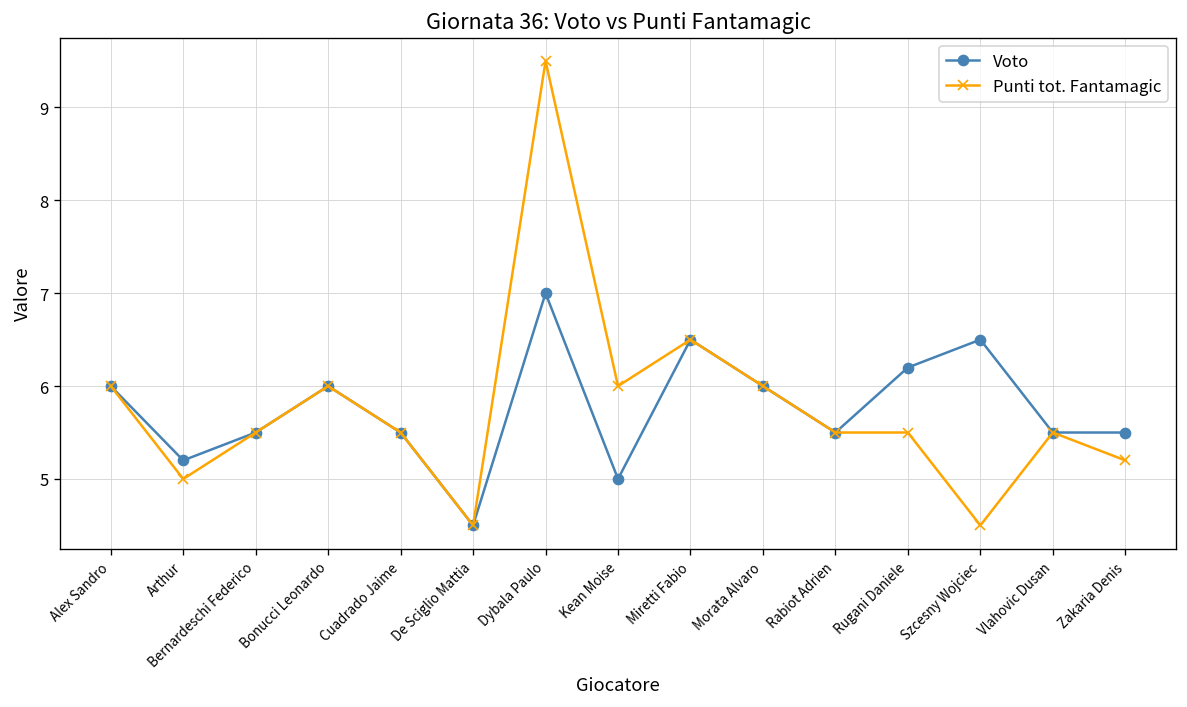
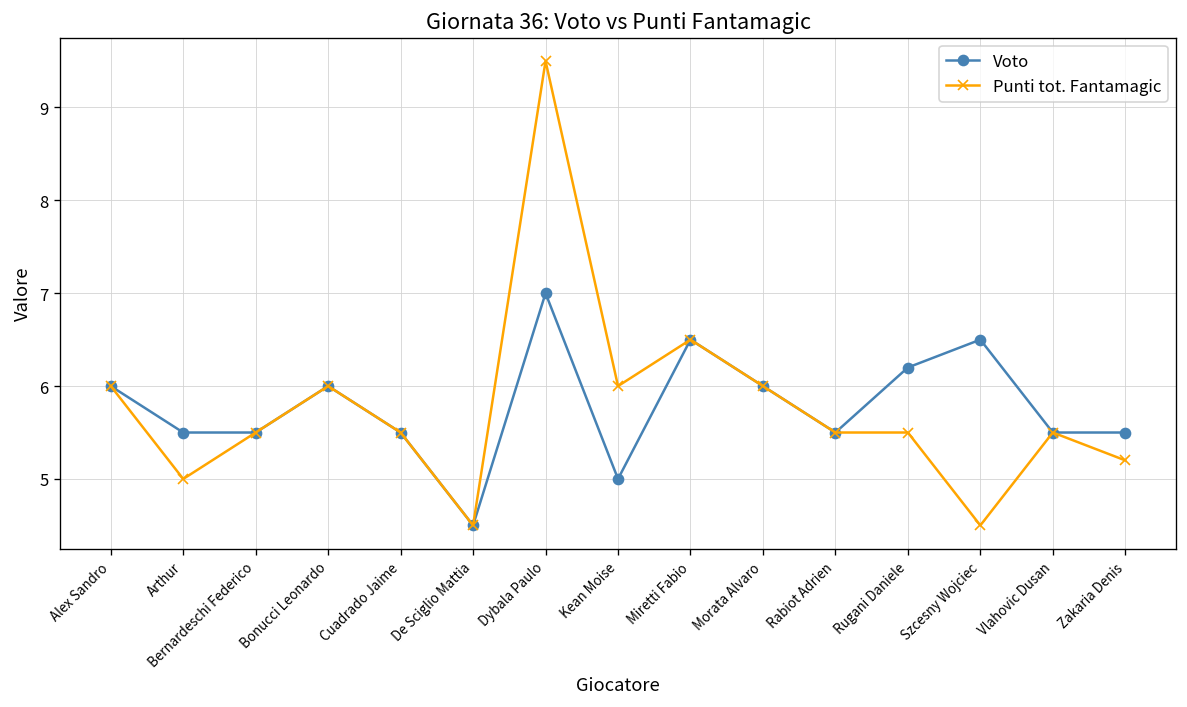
Voto, Arthur: 5.2 -> 5.5
